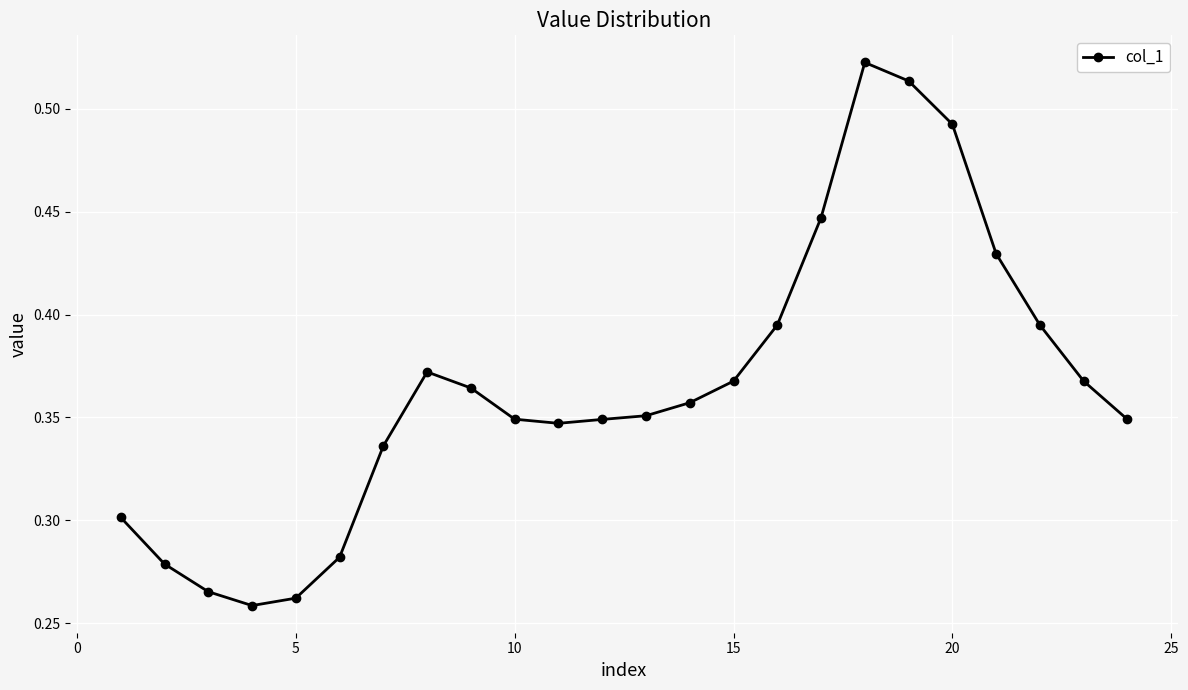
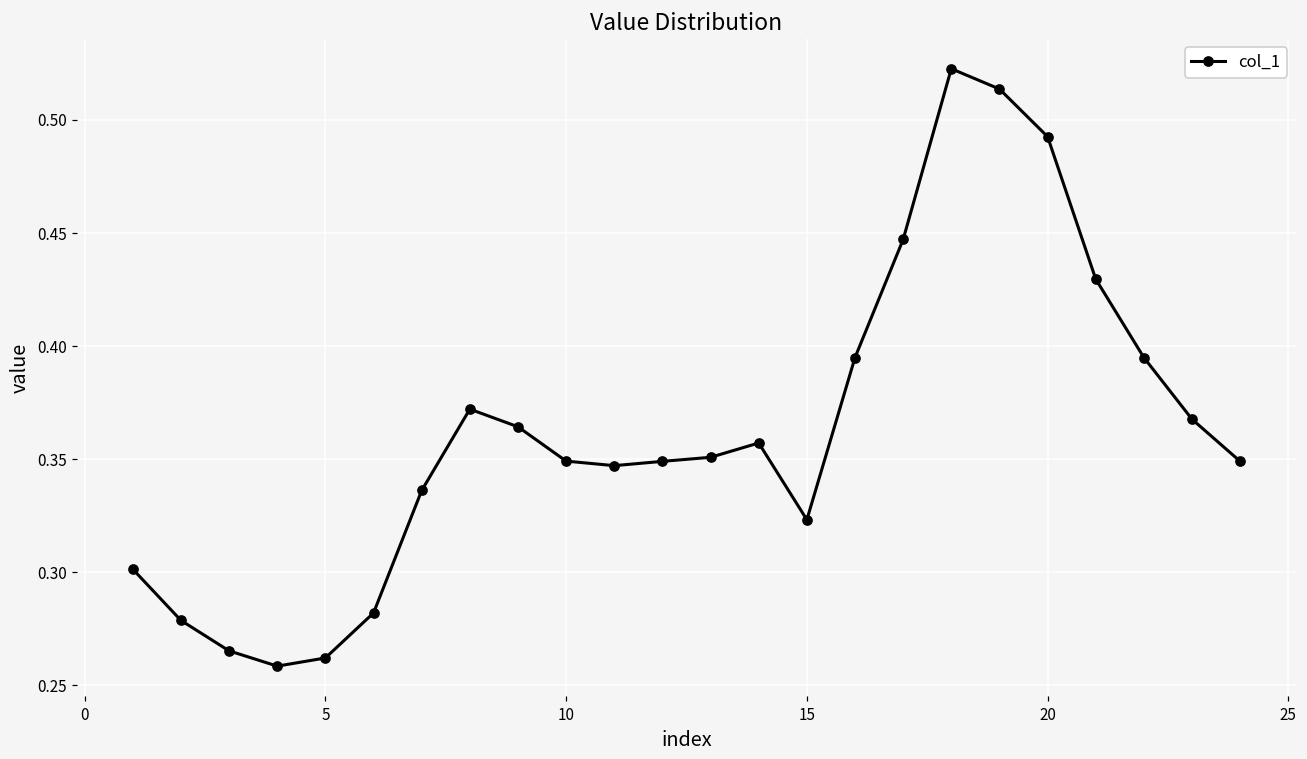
15: 0.368 -> 0.323
